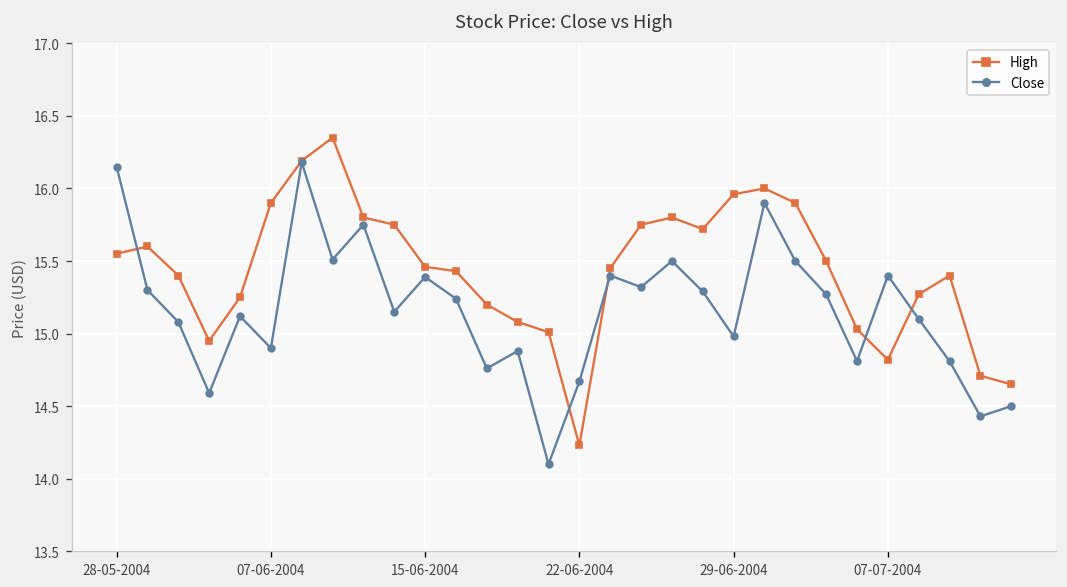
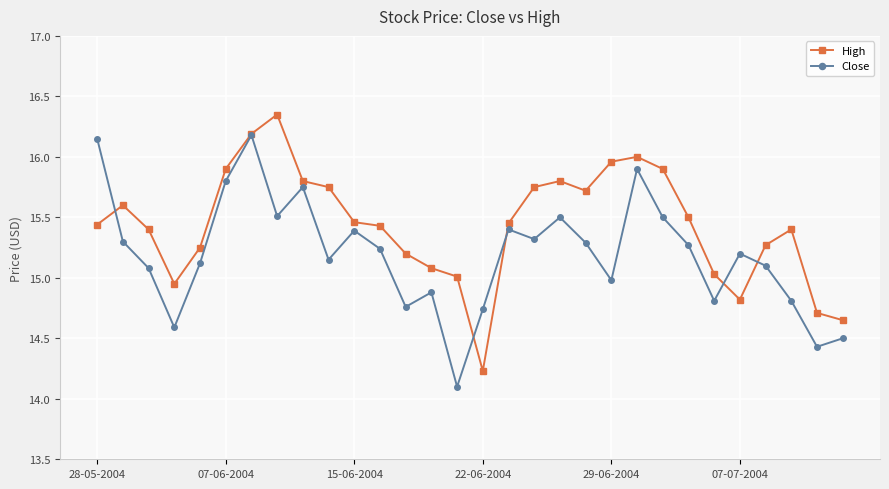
High, 28-05-2004: 15.55 -> 15.44
Close, 07-06-2004: 14.9 -> 15.8
Close, 22-06-2004: 14.67 -> 14.74
Close, 07-07-2004: 15.4 -> 15.2
